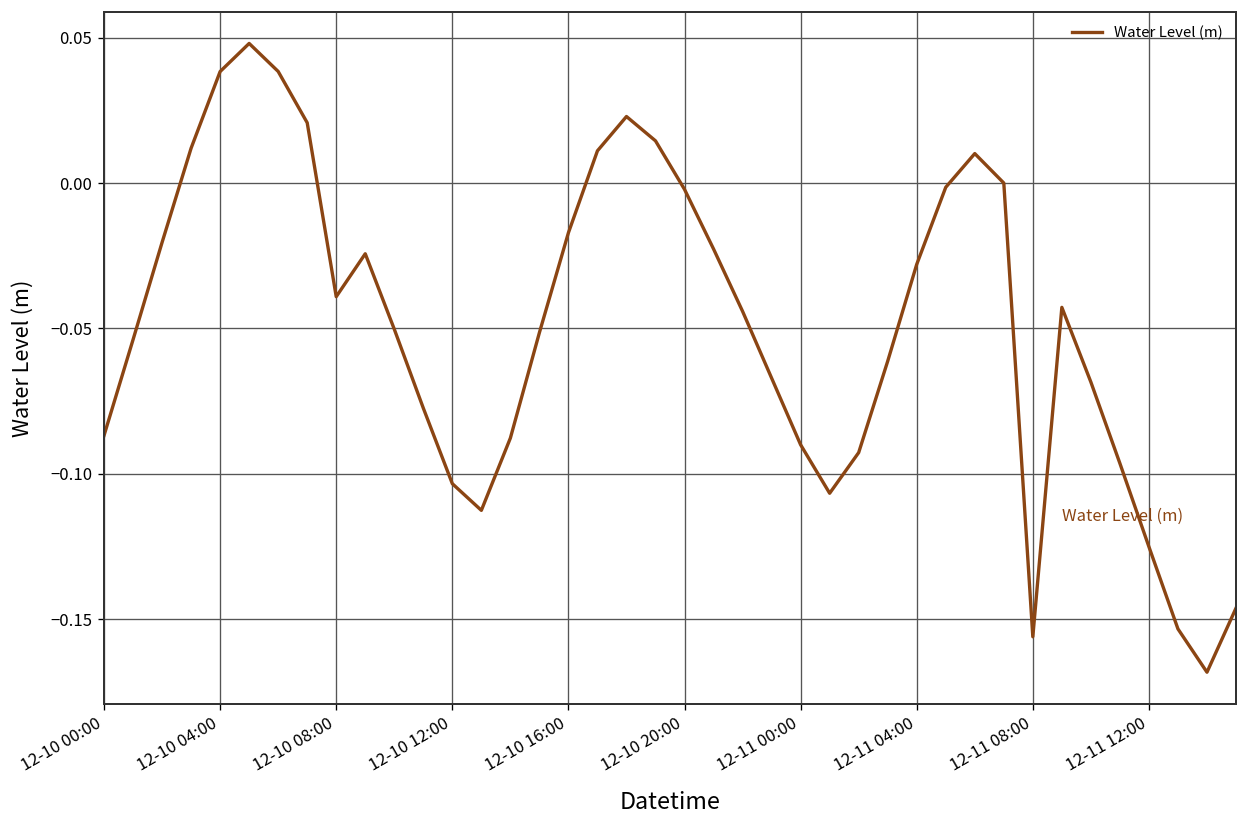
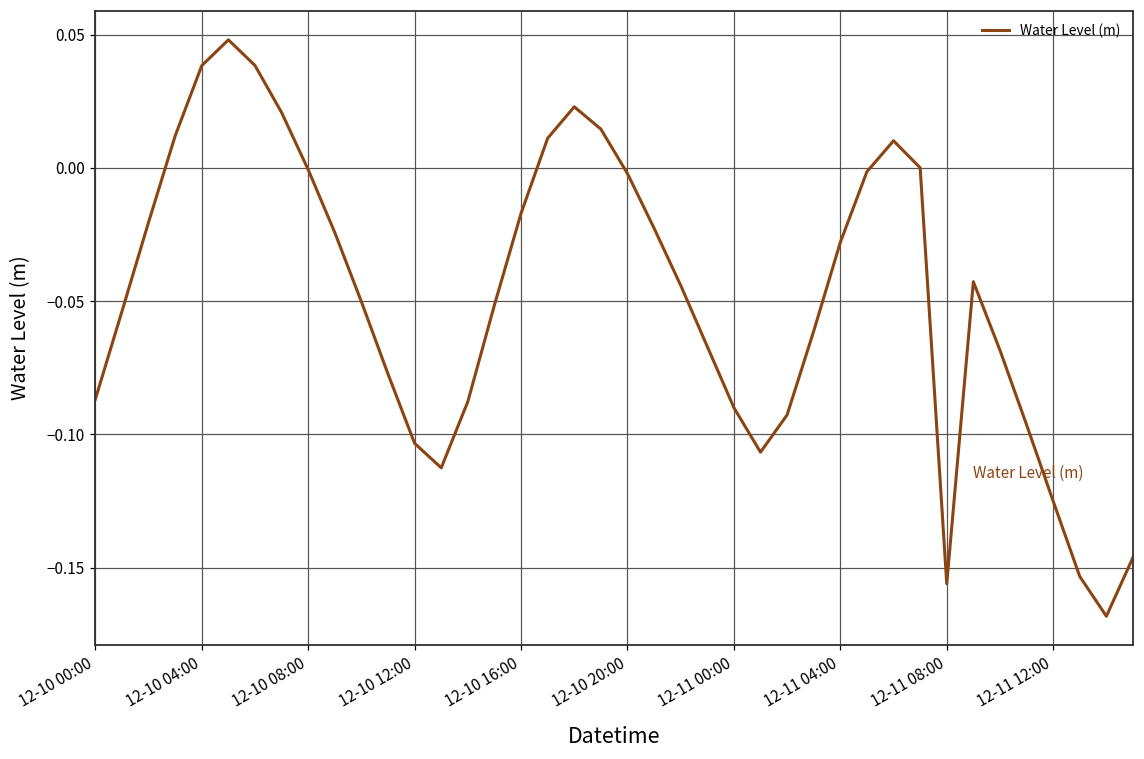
12-10 08:00: -0.039 -> -0.001
